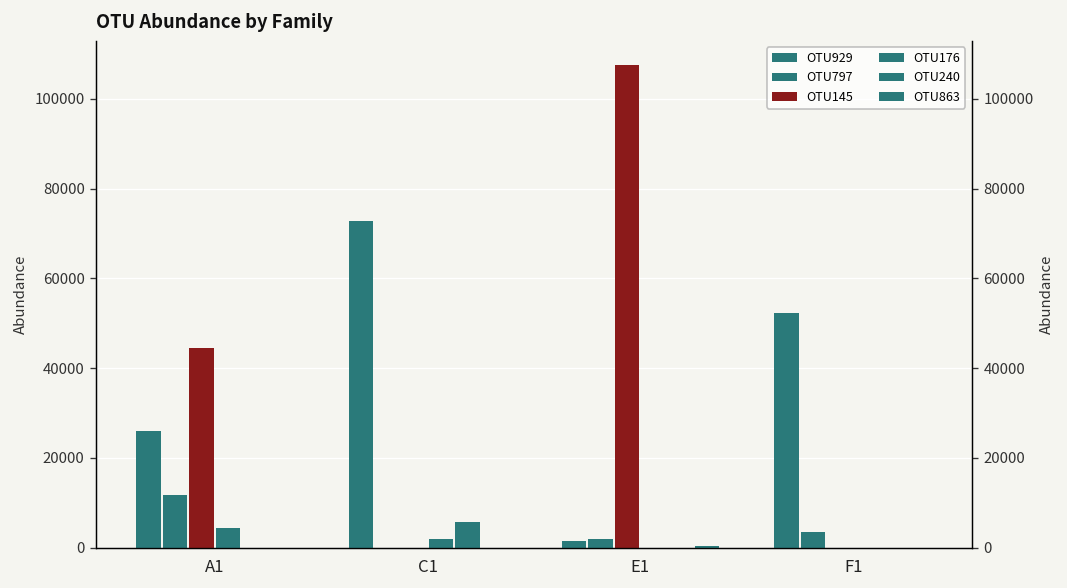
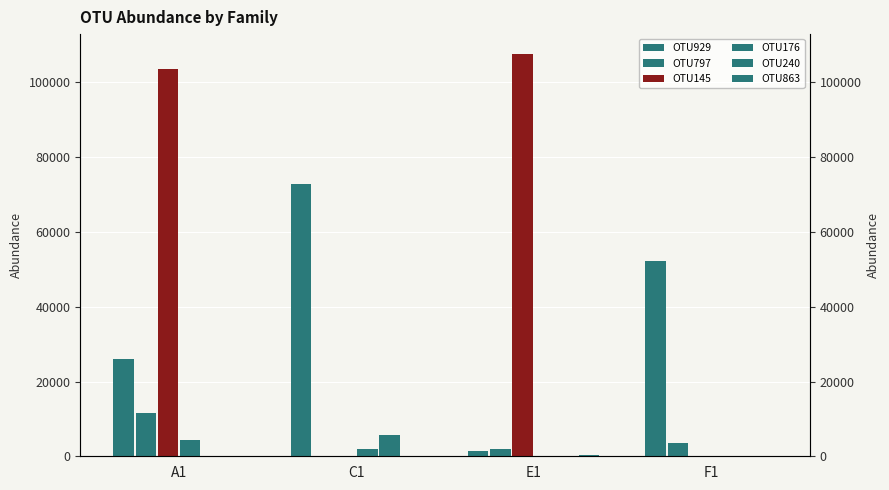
OTU145, A1: 44000 -> 104000
